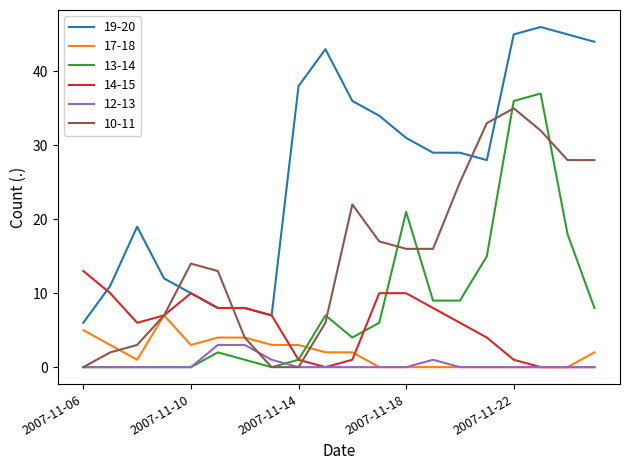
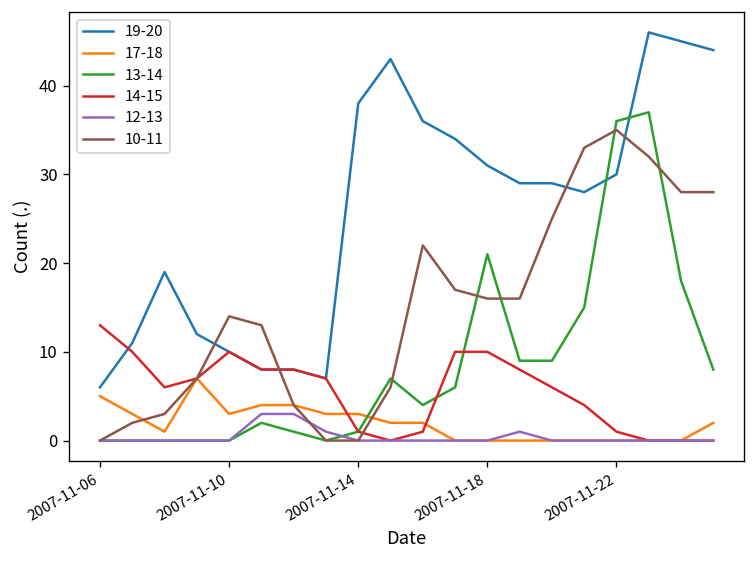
19-20, 2007-11-22: 45 -> 30
